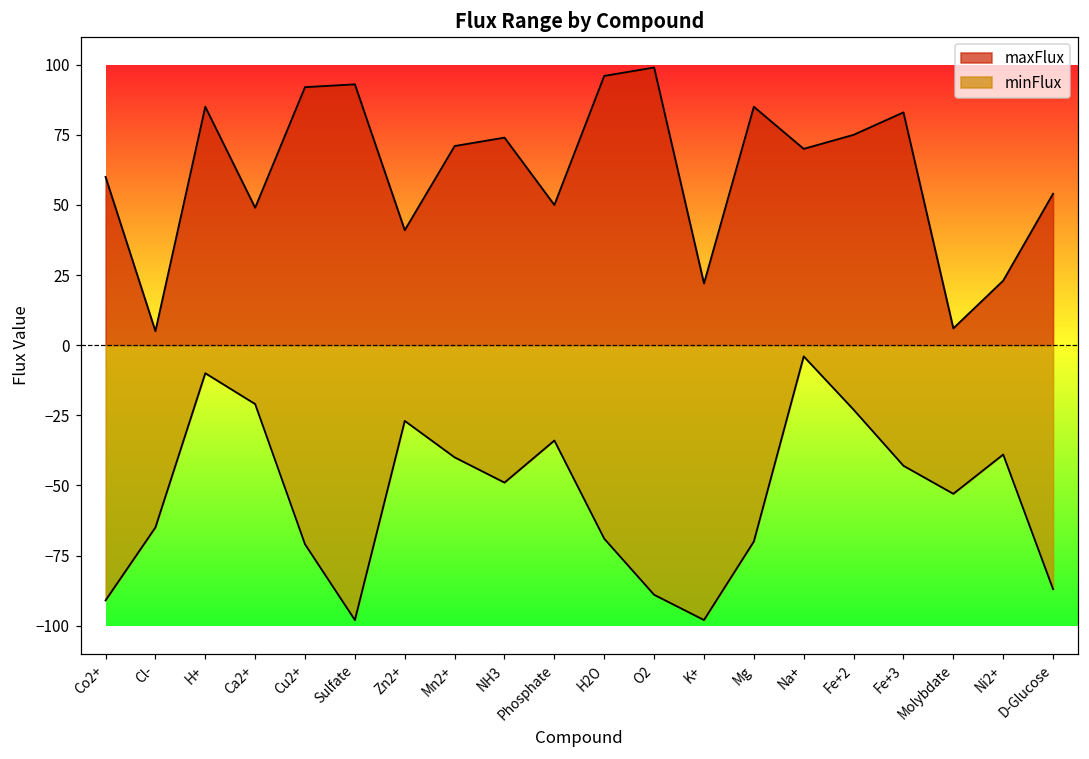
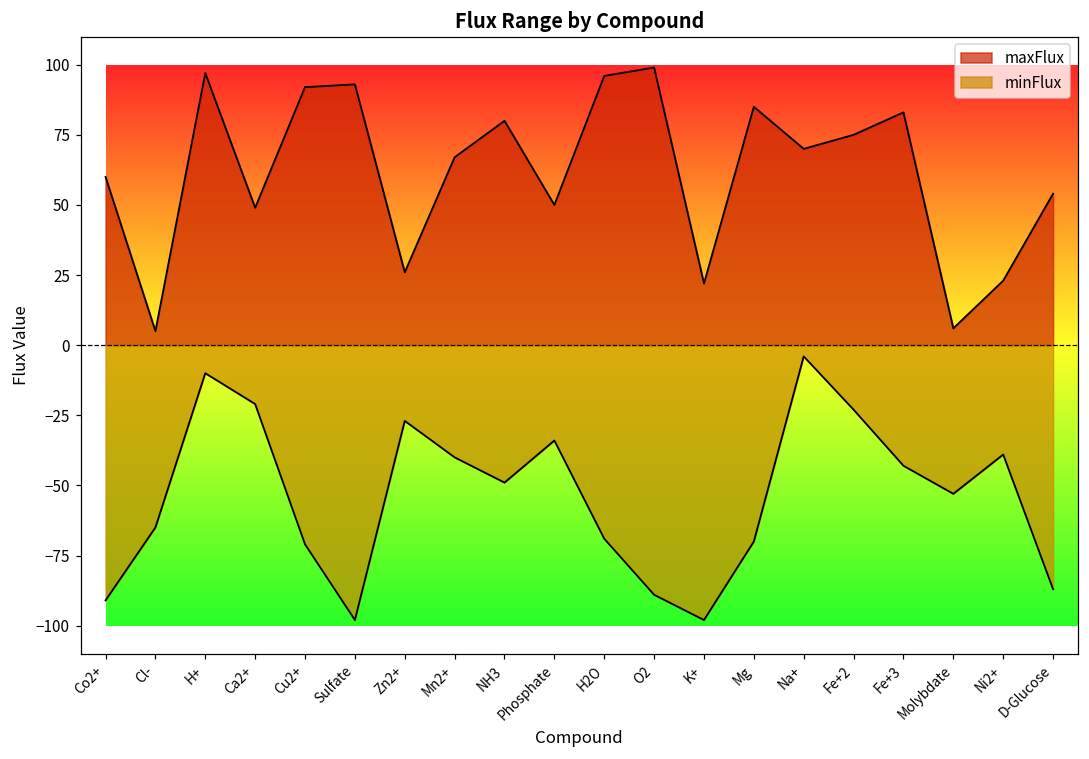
maxFlux, H+: 85 -> 97
maxFlux, Zn2+: 41 -> 26
maxFlux, Mn2+: 71 -> 67
maxFlux, NH3: 74 -> 80
